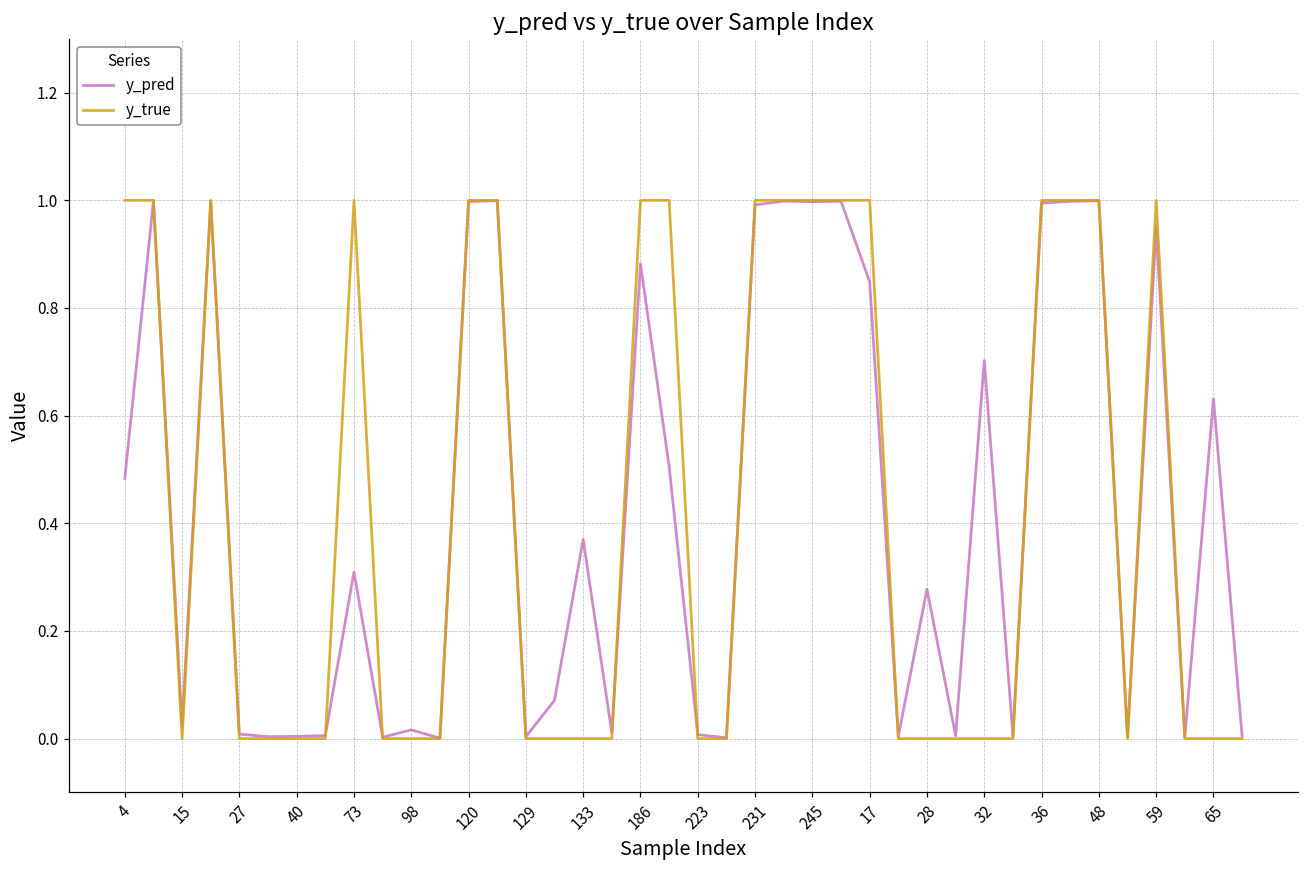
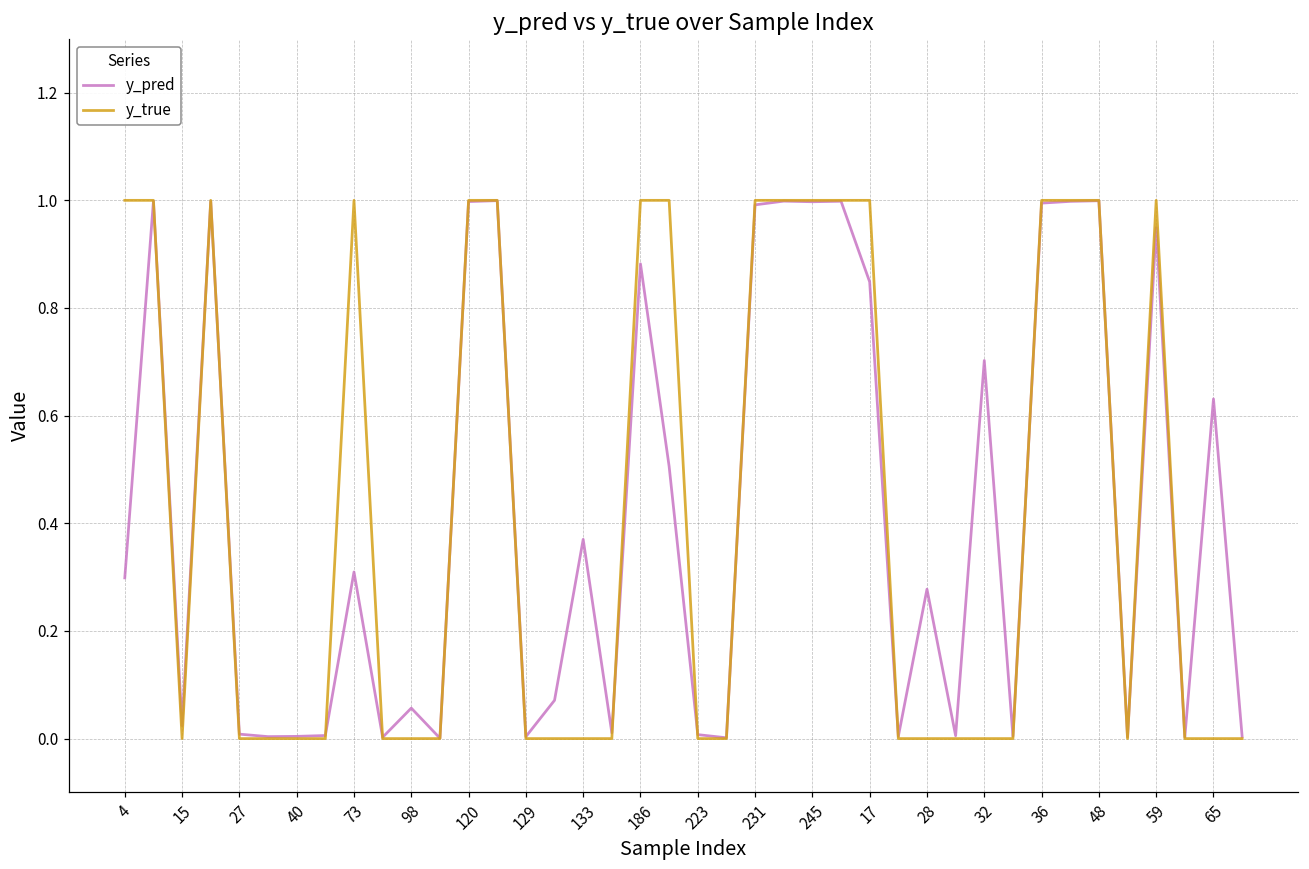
y_pred, 4: 0.48 -> 0.30
y_pred, 98: 0.02 -> 0.06
